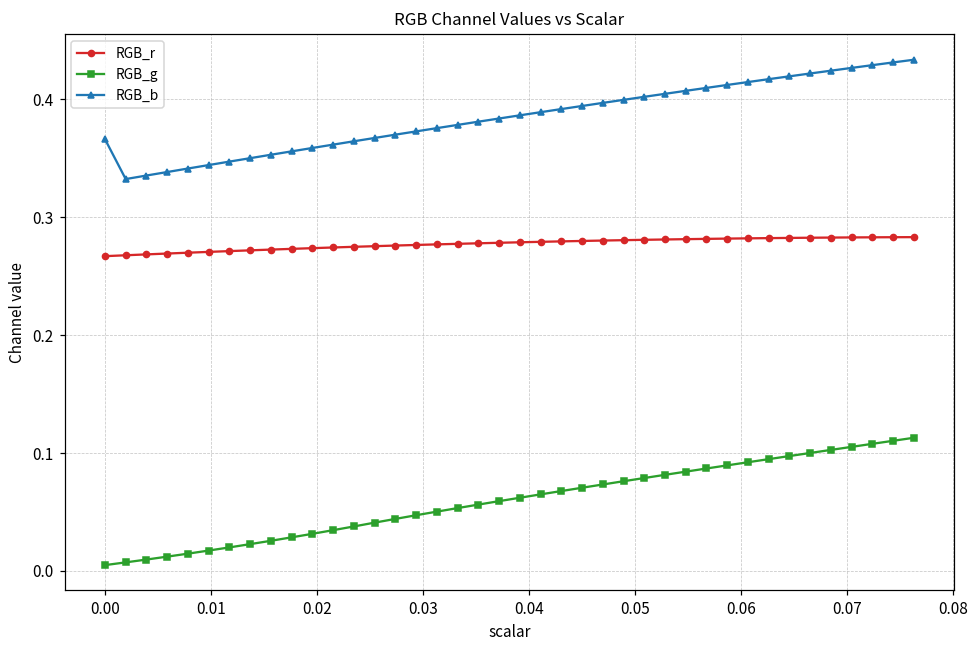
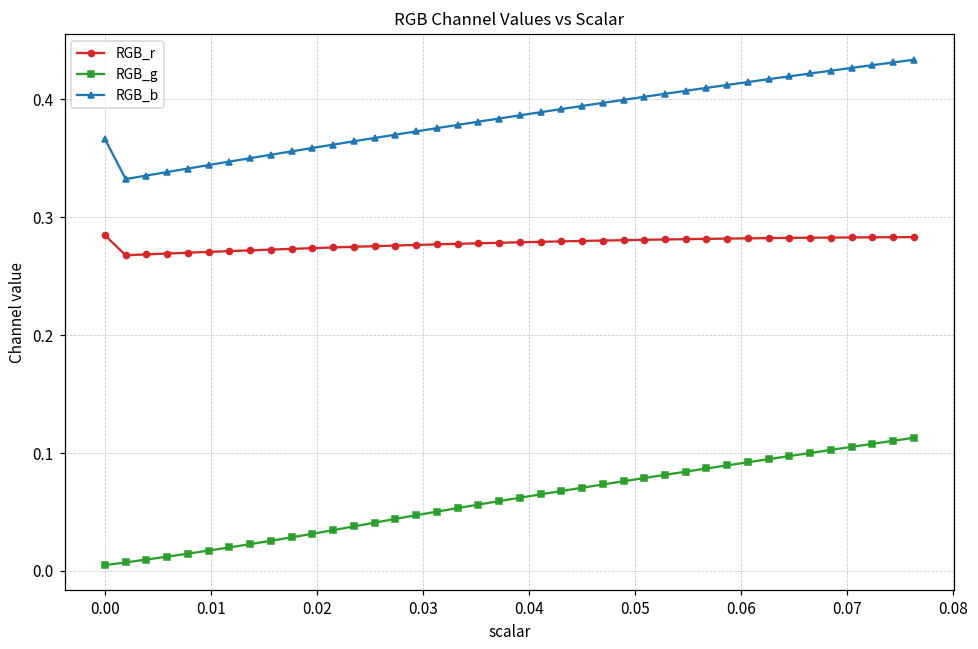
RGB_r, 0.00: 0.267 -> 0.285
